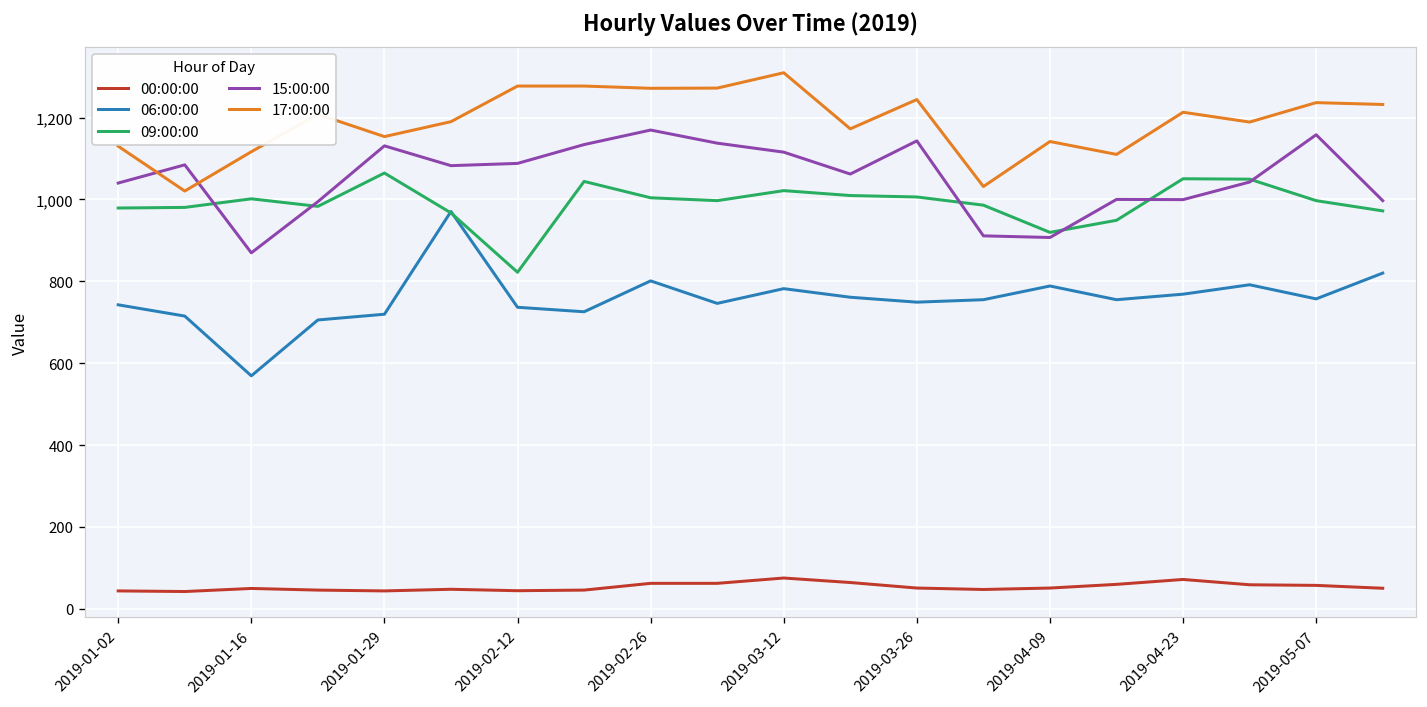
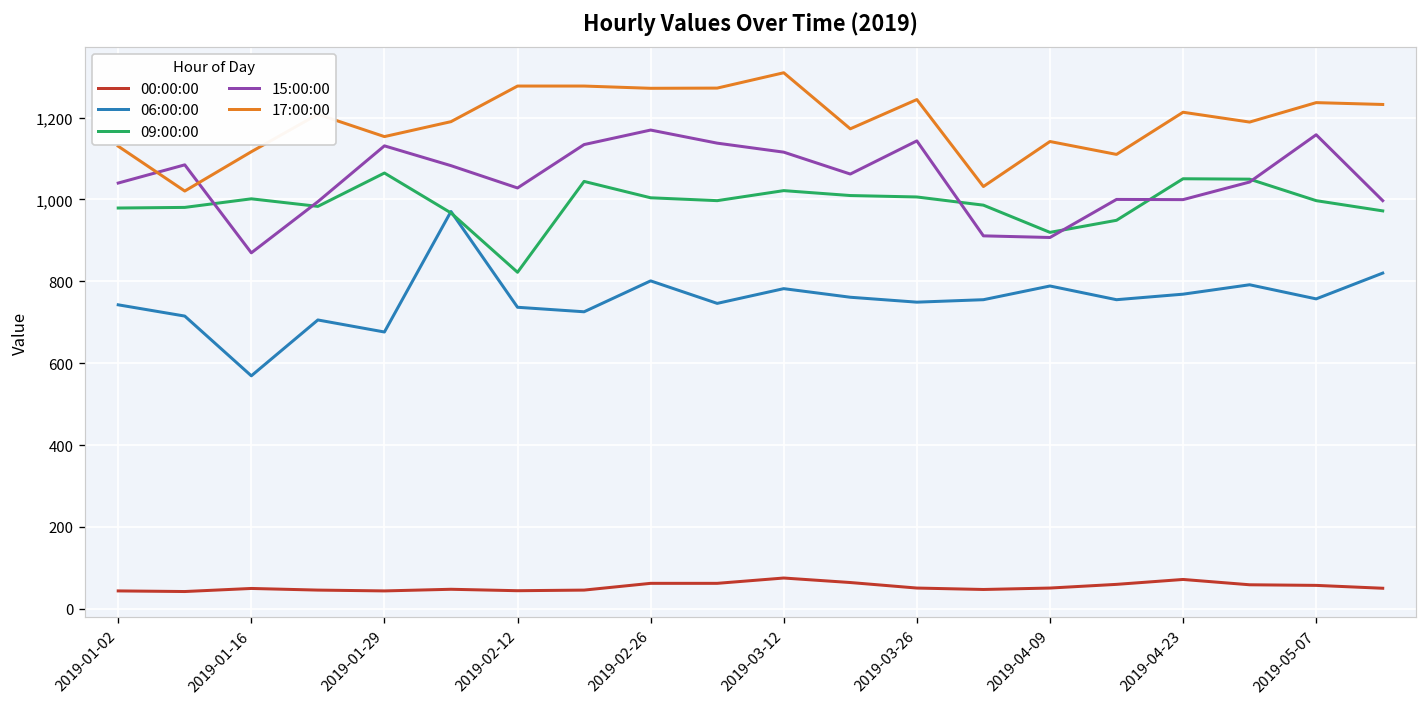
06:00:00, 2019-01-29: 720 -> 680
15:00:00, 2019-02-12: 1,090 -> 1,030
